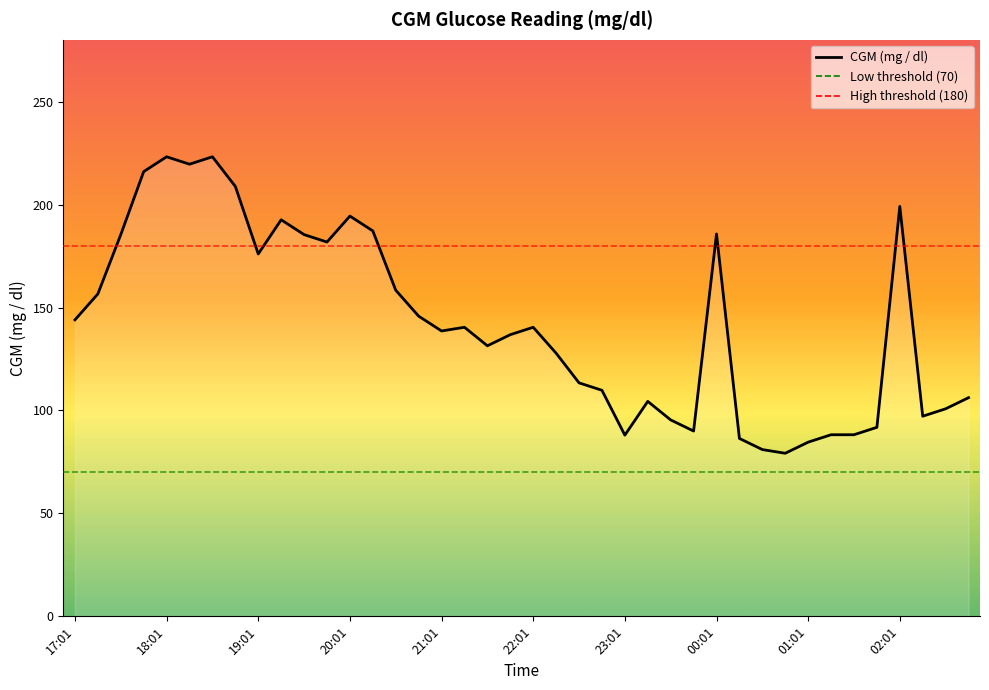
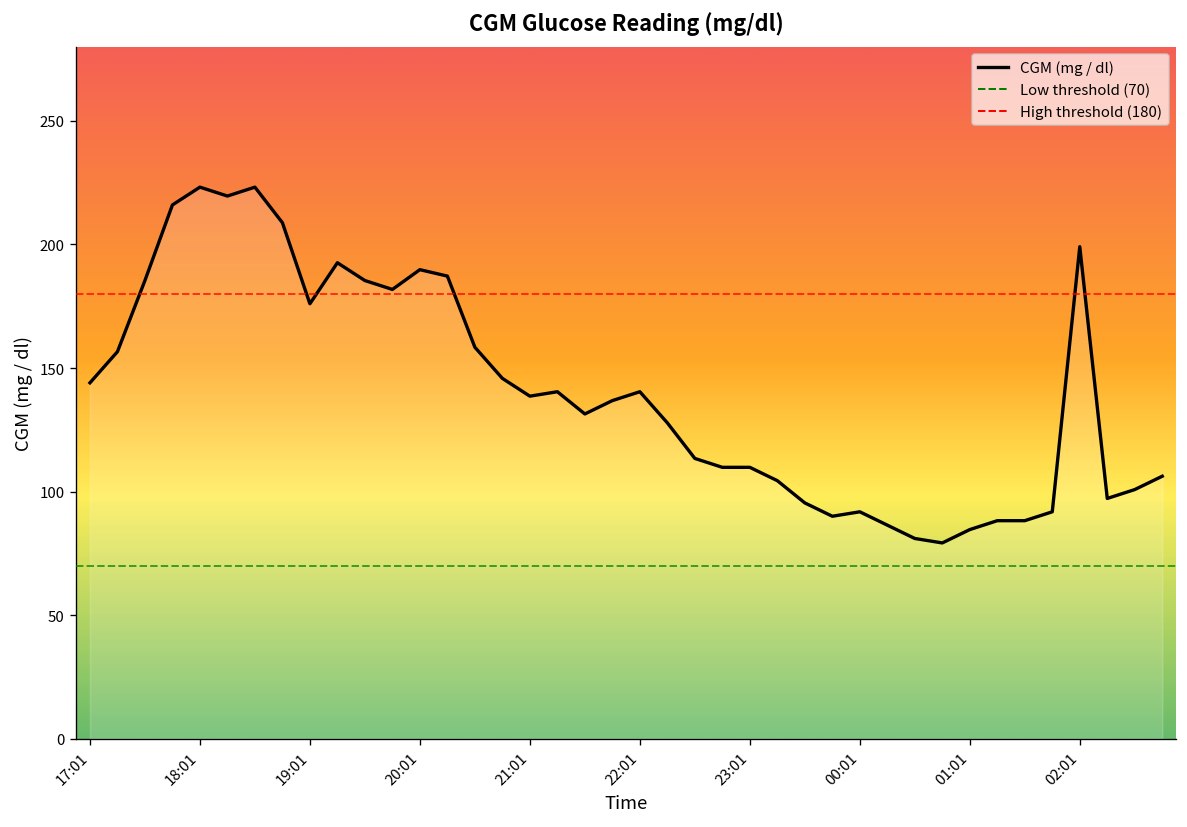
20:01: 194 -> 190
23:01: 88 -> 110
00:01: 186 -> 92
